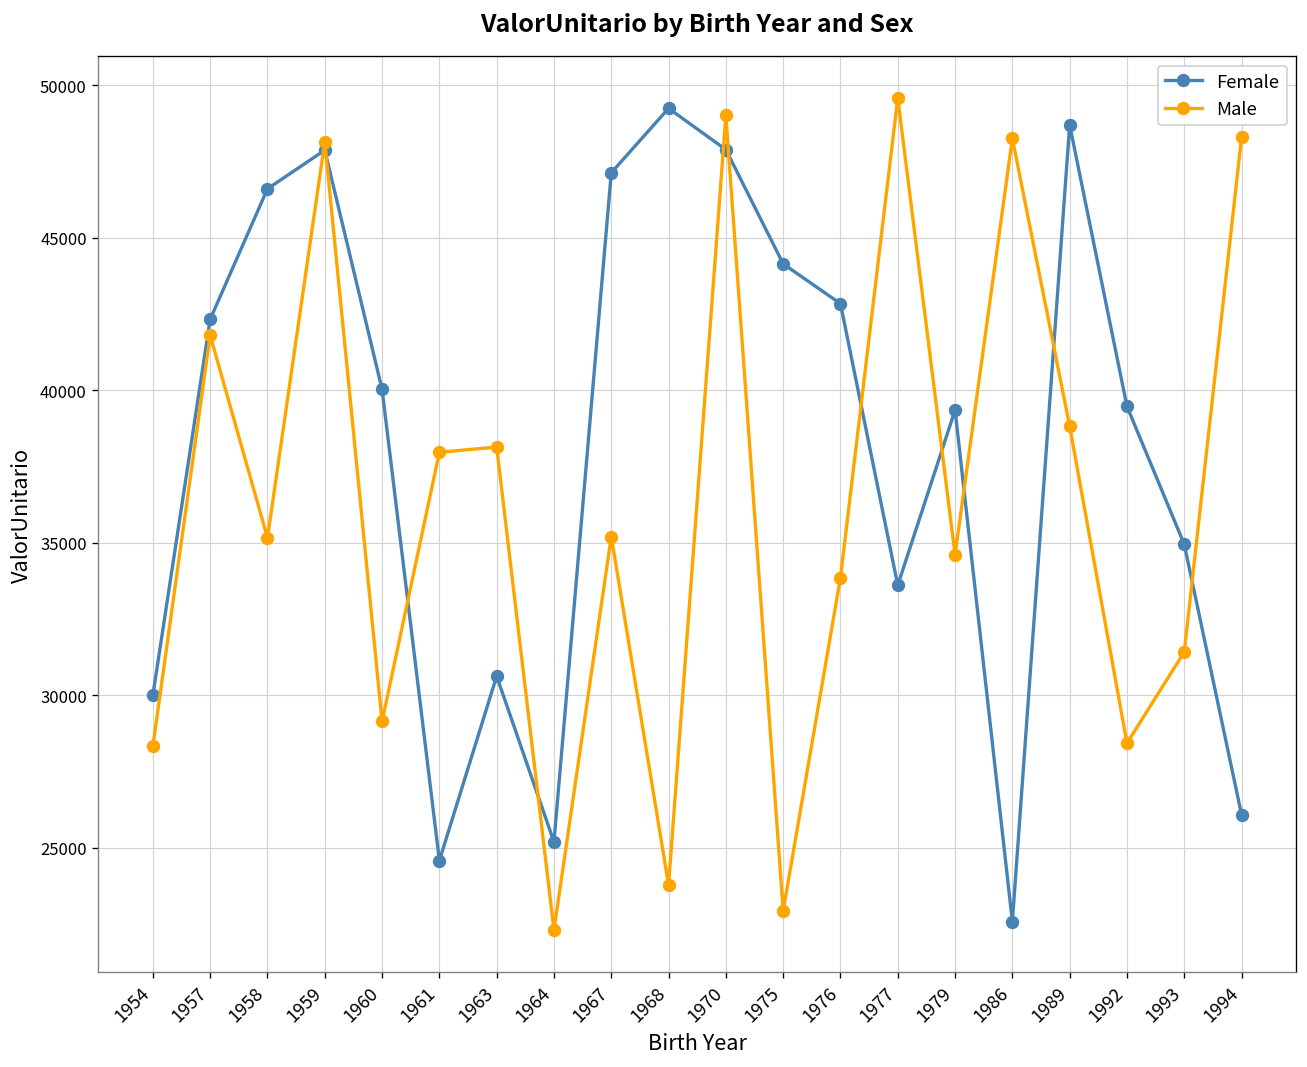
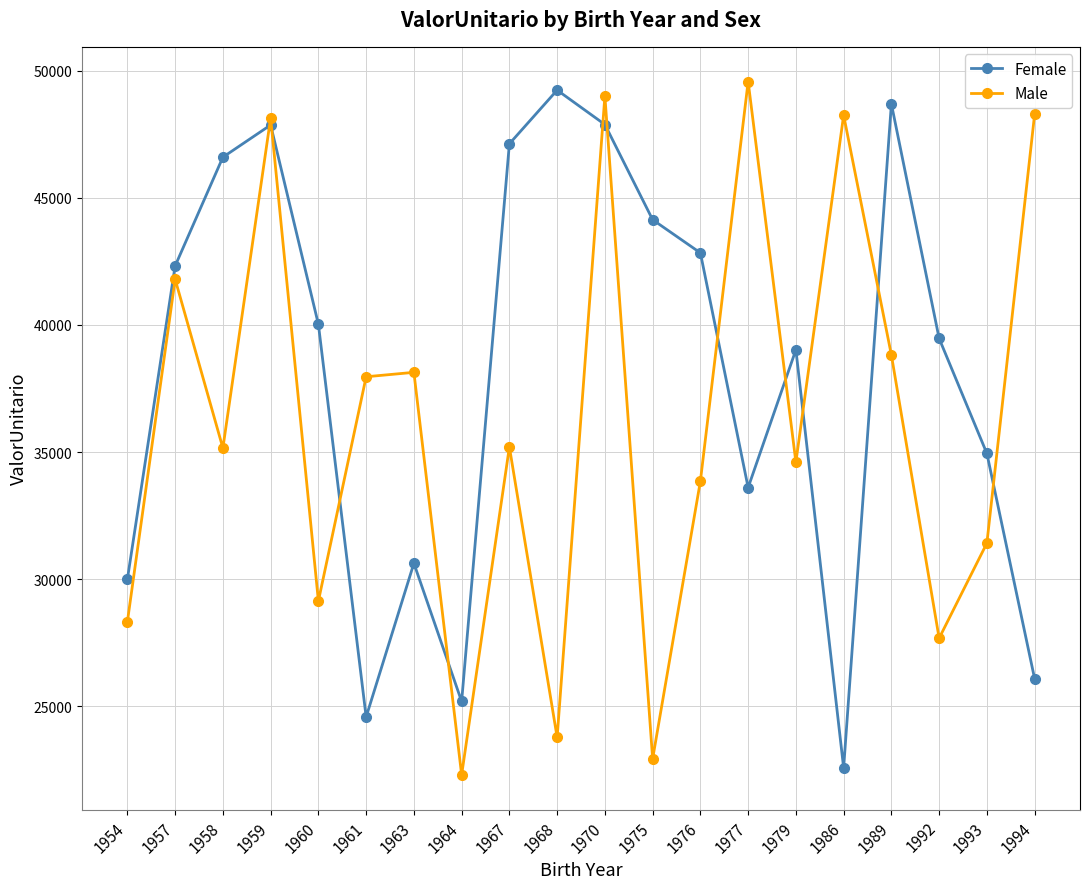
Female, 1979: 39300 -> 39000
Male, 1992: 28400 -> 27700
